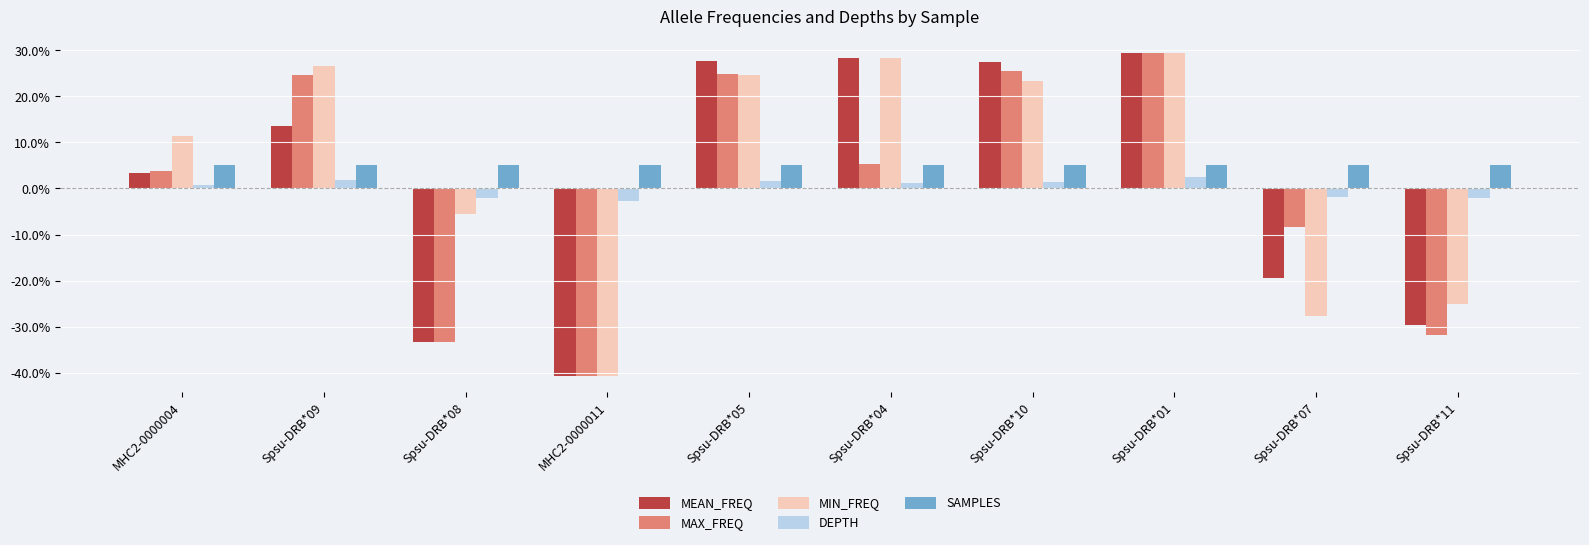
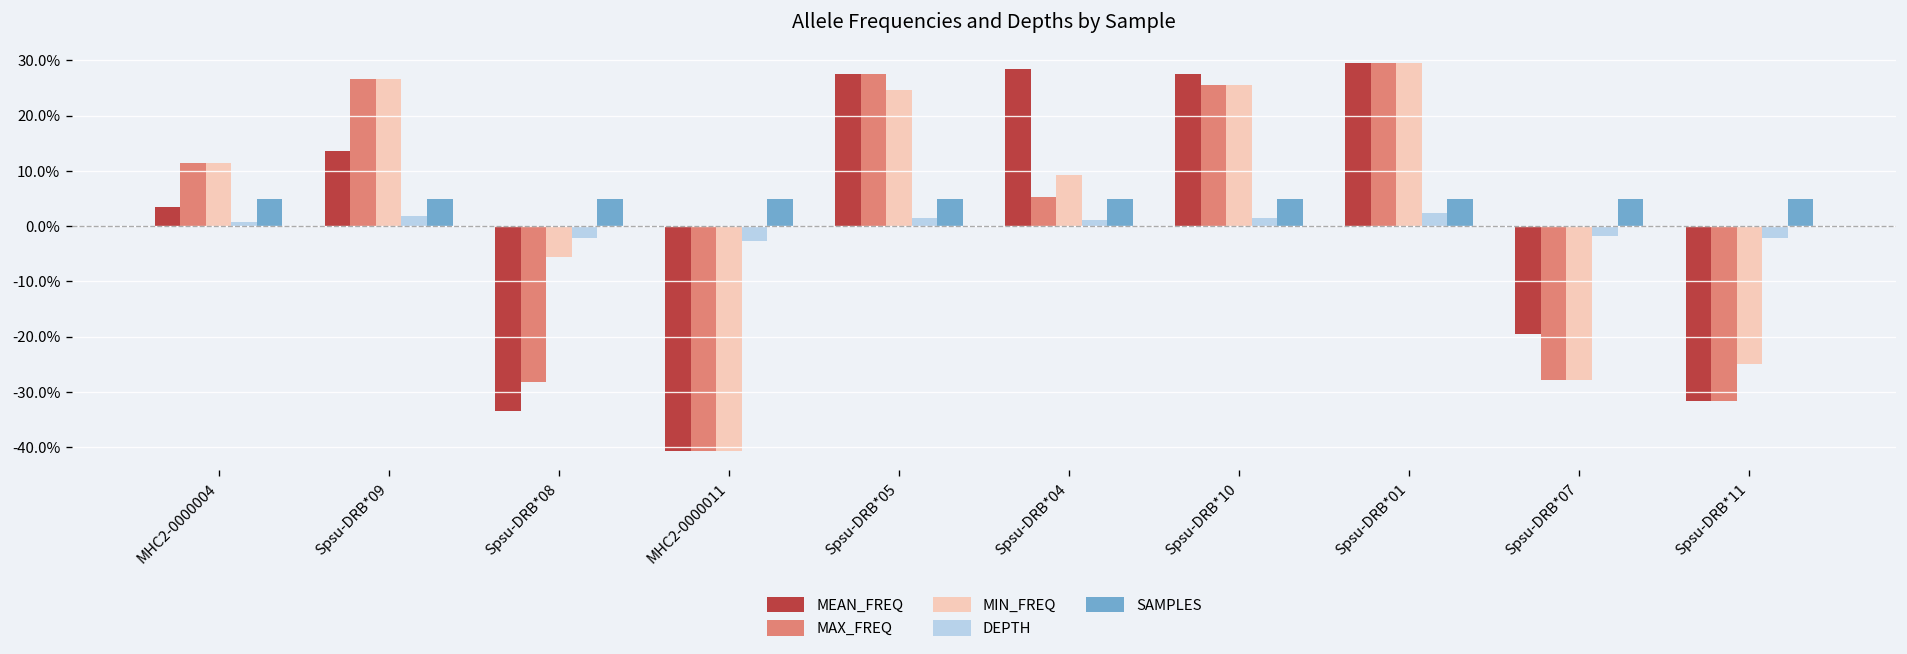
MAX_FREQ, MHC2-0000004: 4% -> 11%
MAX_FREQ, Spsu-DRB*09: 25% -> 27%
MAX_FREQ, Spsu-DRB*08: -33% -> -28%
MAX_FREQ, Spsu-DRB*05: 25% -> 28%
MIN_FREQ, Spsu-DRB*04: 28% -> 9%
MIN_FREQ, Spsu-DRB*10: 23% -> 26%
MAX_FREQ, Spsu-DRB*07: -8% -> -28%
MEAN_FREQ, Spsu-DRB*11: -30% -> -32%
